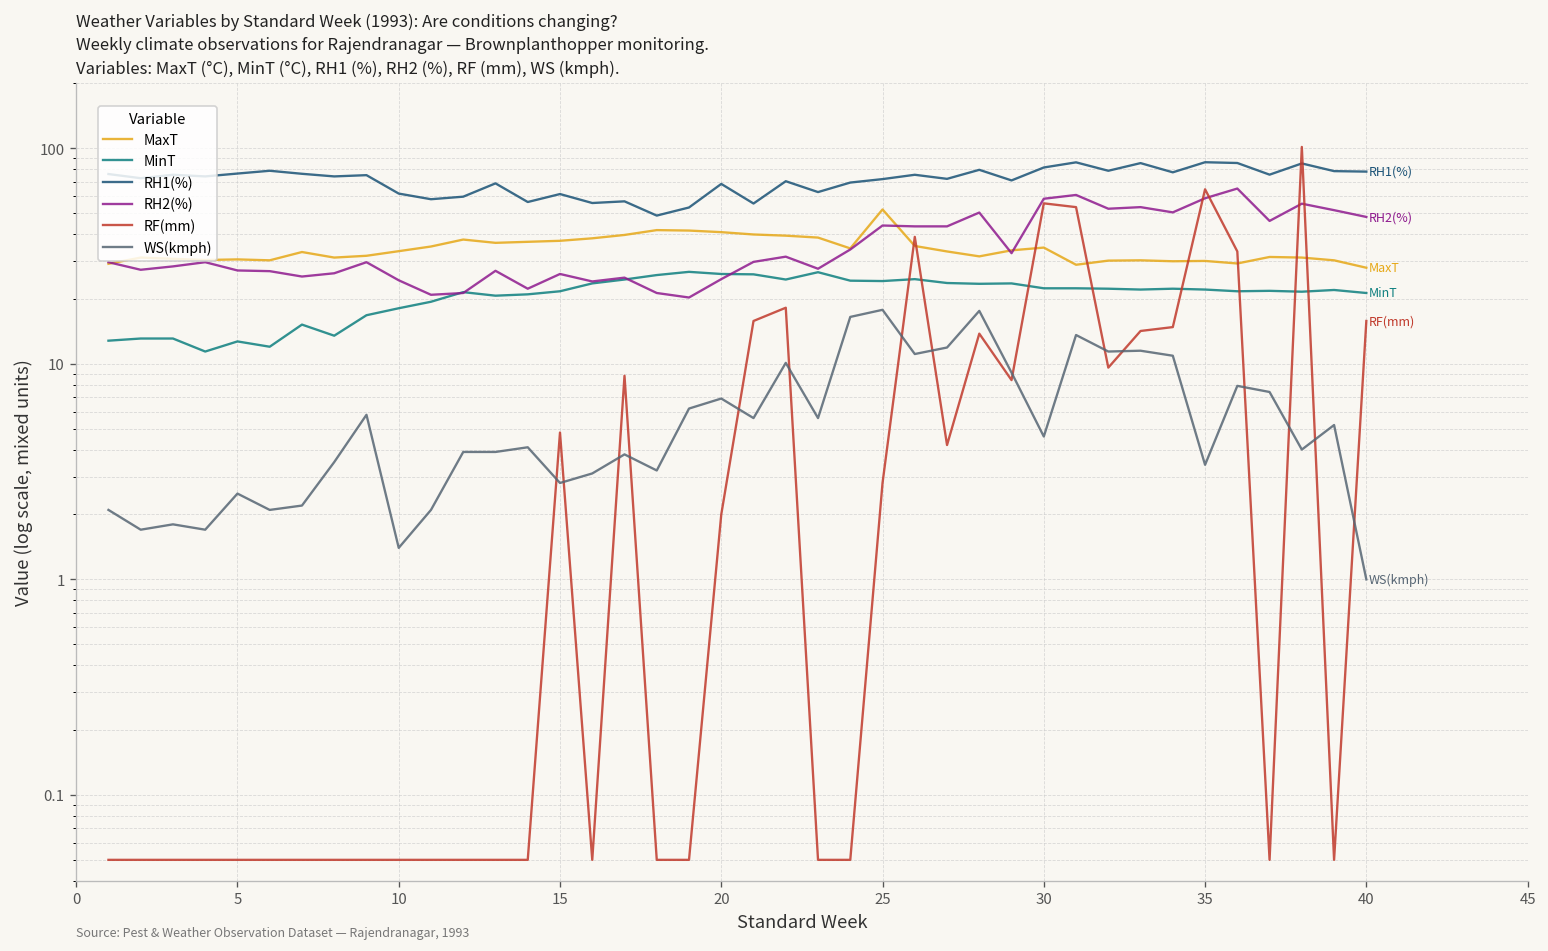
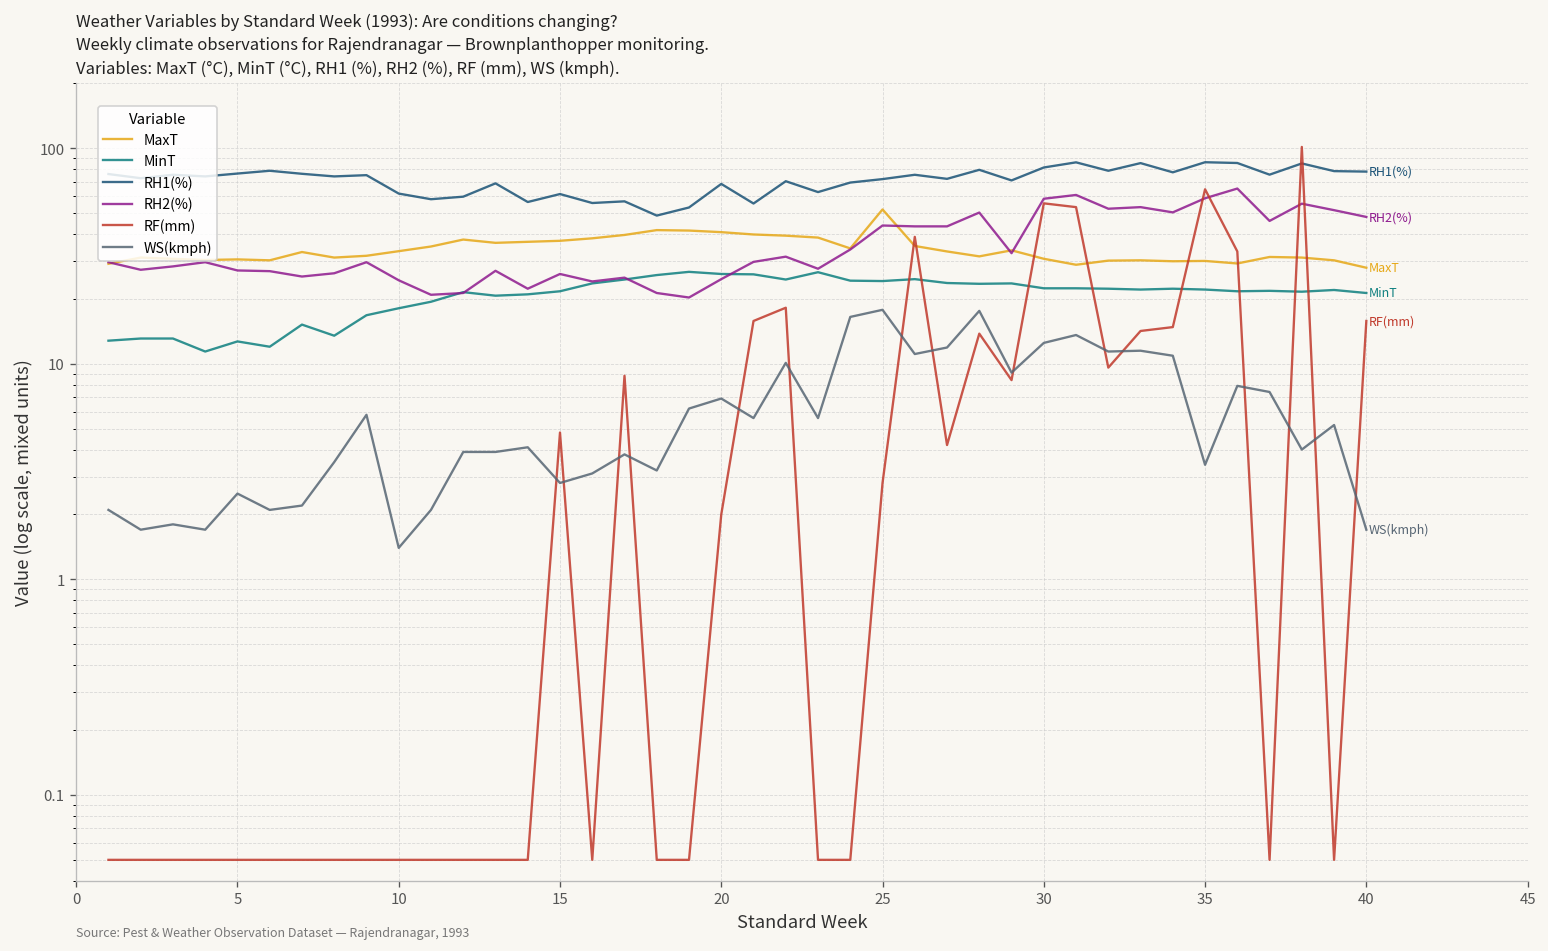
MaxT, 30: 35 -> 31
WS(kmph), 30: 4.6 -> 13
WS(kmph), 40: 1.0 -> 1.7
